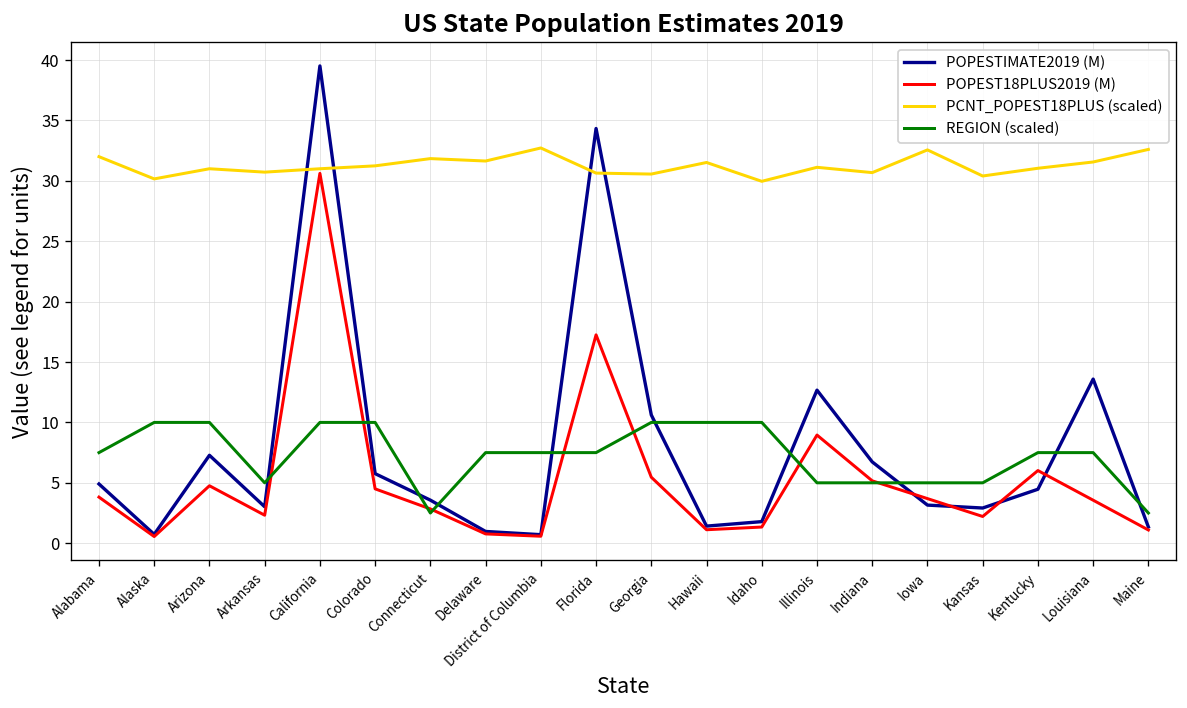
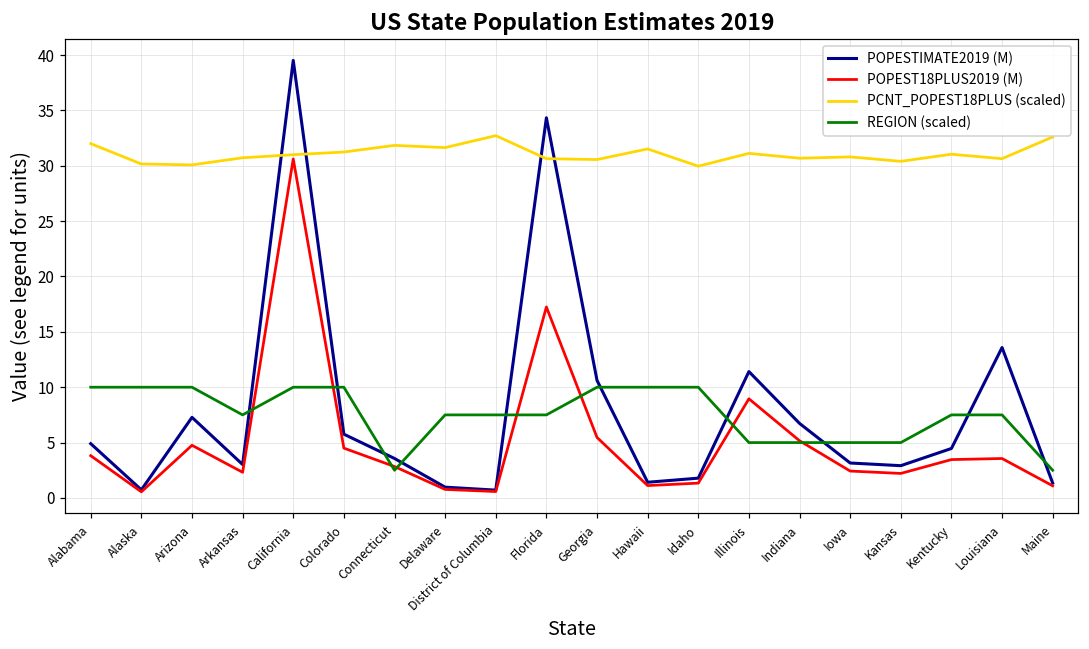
REGION (scaled), Alabama: 7.5 -> 10.0
PCNT_POPEST18PLUS (scaled), Arizona: 31.0 -> 30.1
REGION (scaled), Arkansas: 5.0 -> 7.5
POPESTIMATE2019 (M), Illinois: 12.7 -> 11.4
POPEST18PLUS2019 (M), Iowa: 3.7 -> 2.4
PCNT_POPEST18PLUS (scaled), Iowa: 32.6 -> 30.8
POPEST18PLUS2019 (M), Kentucky: 6.0 -> 3.5
PCNT_POPEST18PLUS (scaled), Louisiana: 31.6 -> 30.6
